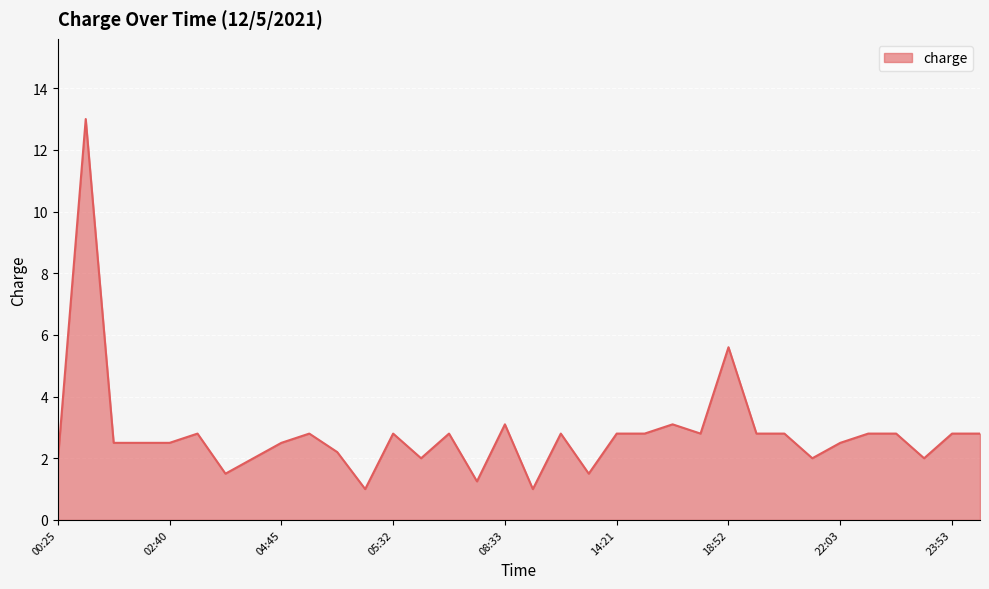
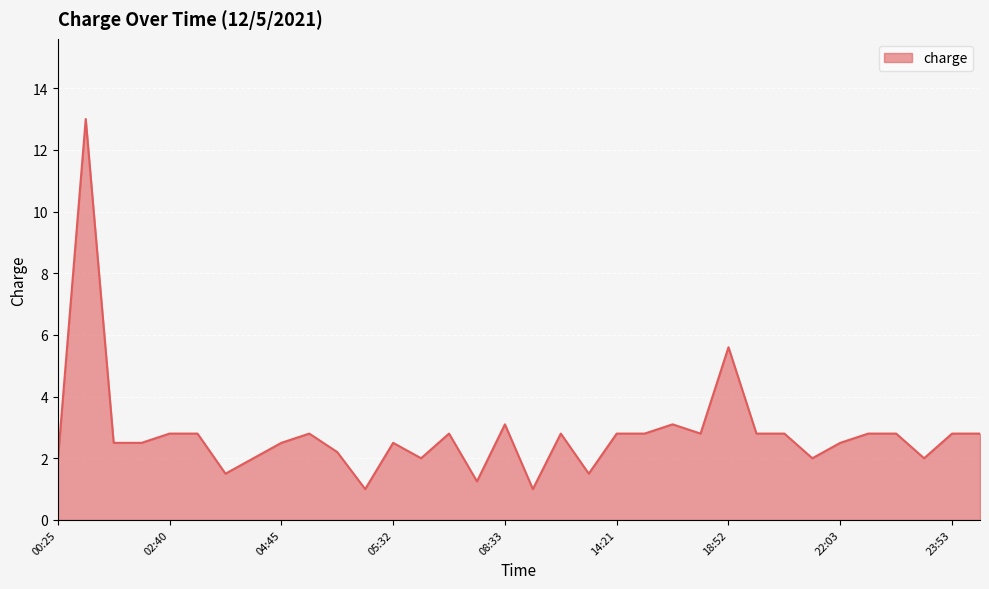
02:40: 2.5 -> 2.8
05:32: 2.8 -> 2.5
